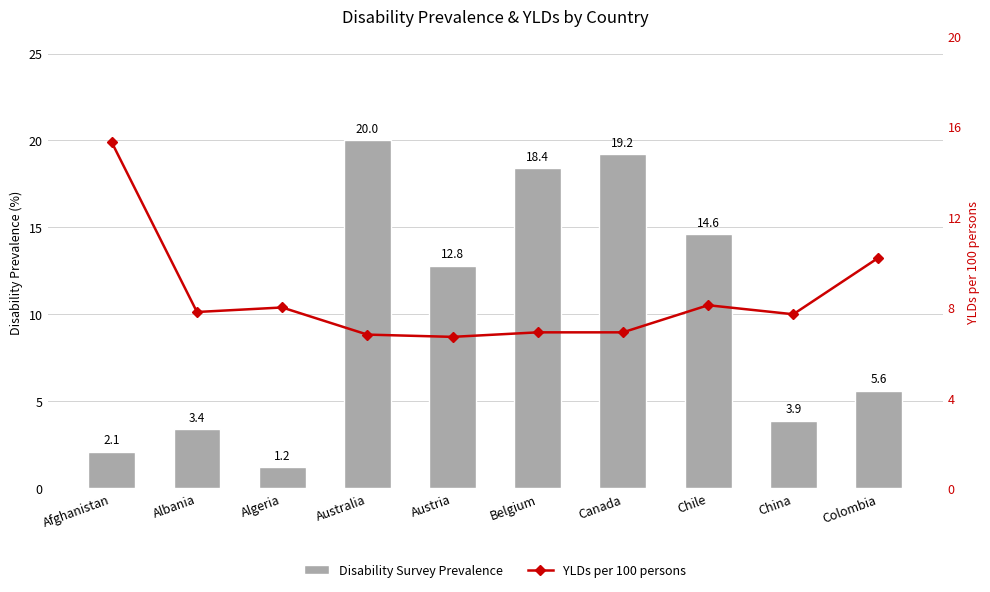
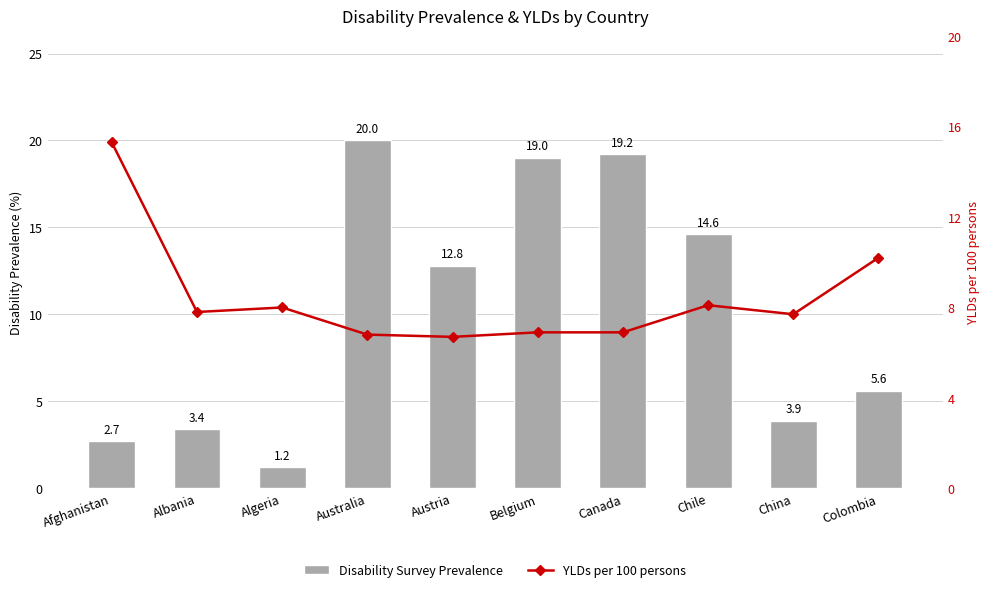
Disability Survey Prevalence, Afghanistan: 2.1 -> 2.7
Disability Survey Prevalence, Belgium: 18.4 -> 19.0
